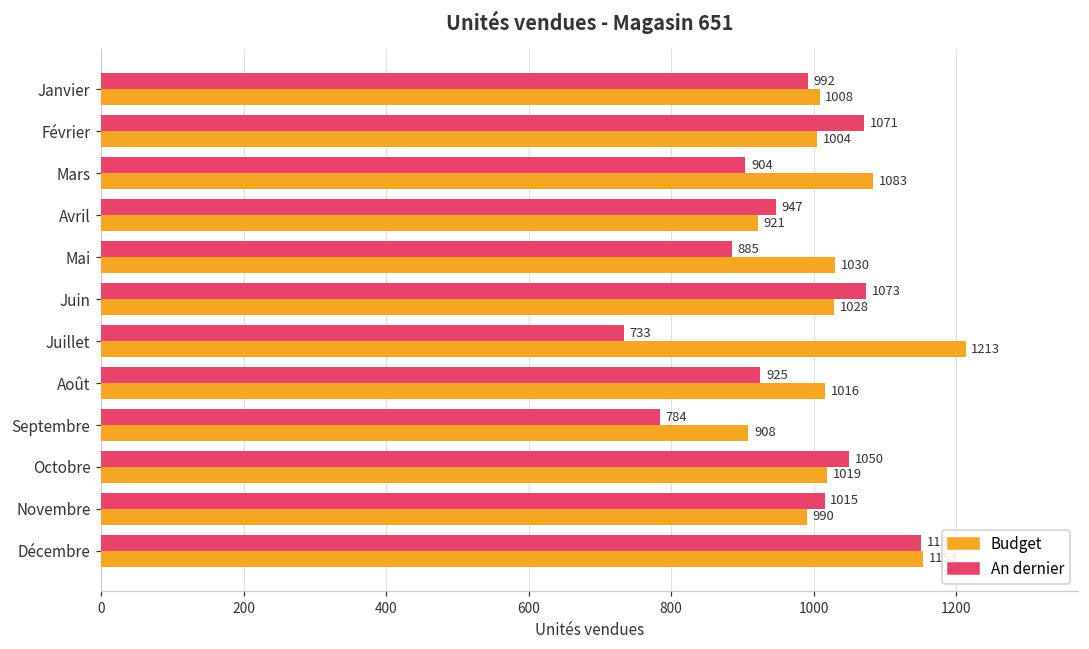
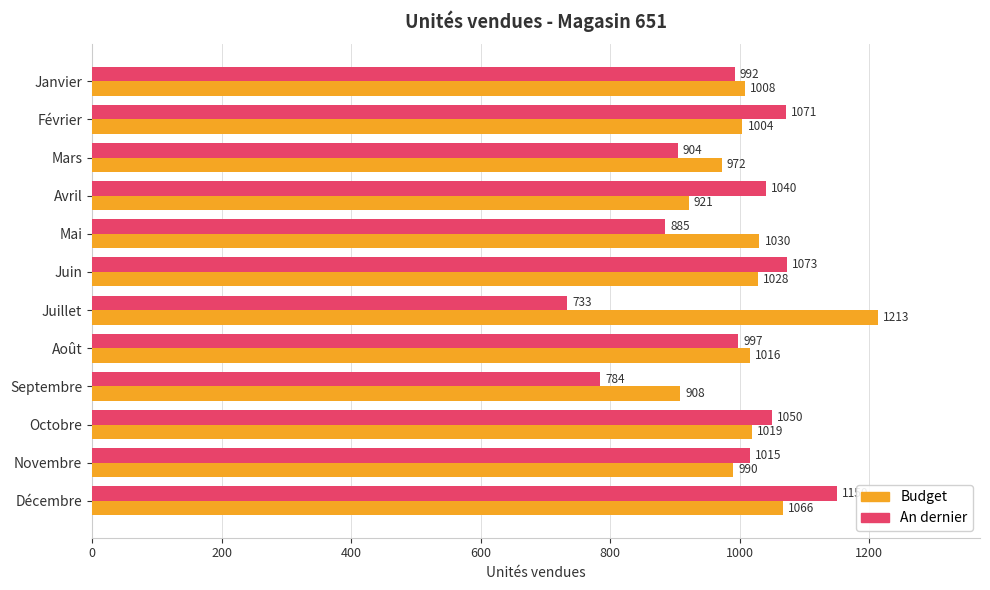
Budget, Mars: 1083 -> 972
An dernier, Avril: 947 -> 1040
An dernier, Août: 925 -> 997
Budget, Décembre: 1150 -> 1070
